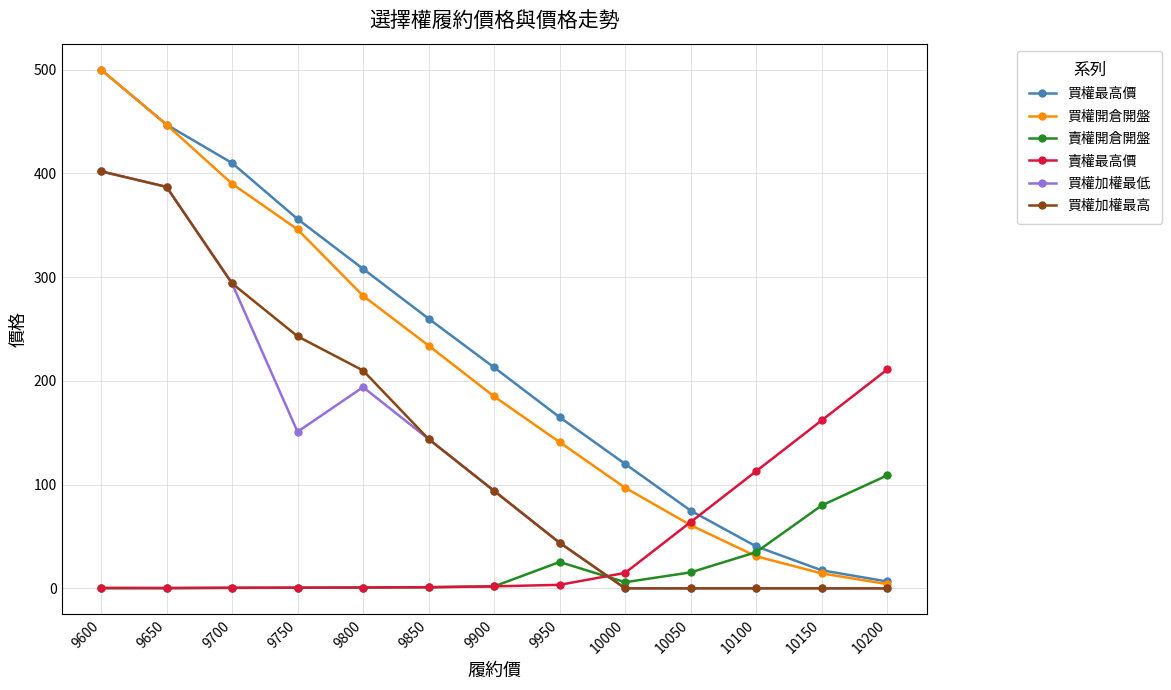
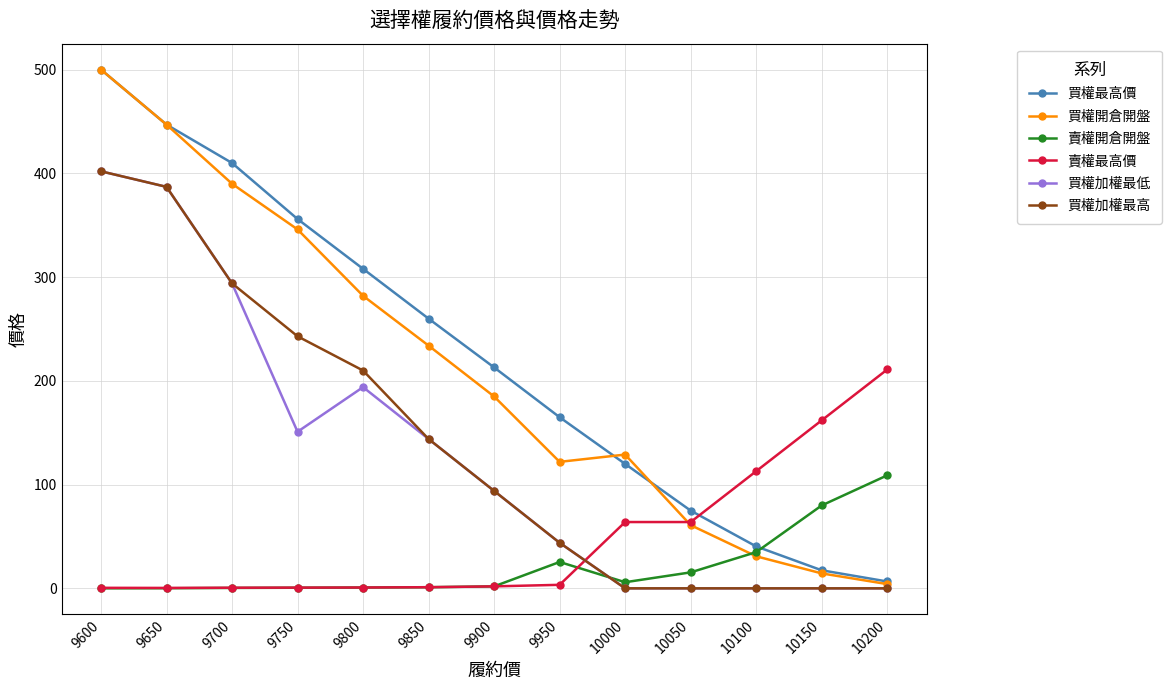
買權開倉開盤, 9950: 141 -> 122
買權開倉開盤, 10000: 97 -> 129
賣權最高價, 10000: 15 -> 64
